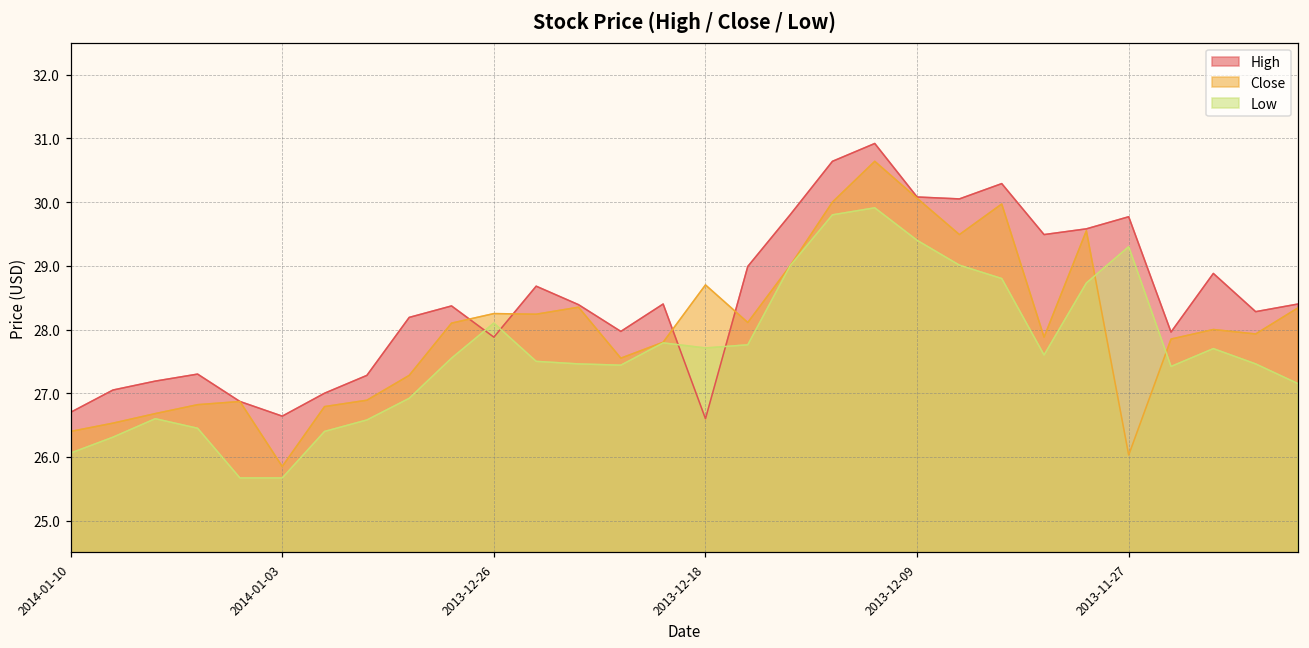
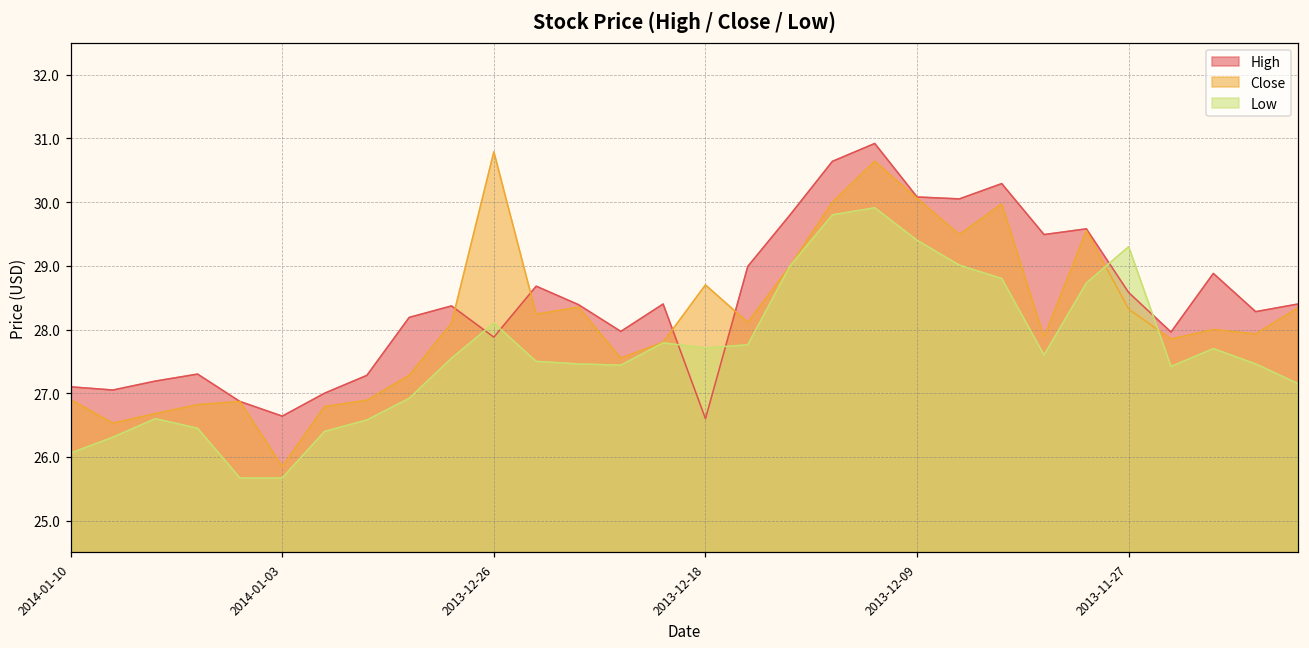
High, 2014-01-10: 26.7 -> 27.1
Close, 2014-01-10: 26.4 -> 26.9
Close, 2013-12-26: 28.3 -> 30.8
High, 2013-11-27: 29.8 -> 28.6
Close, 2013-11-27: 26.0 -> 28.3
